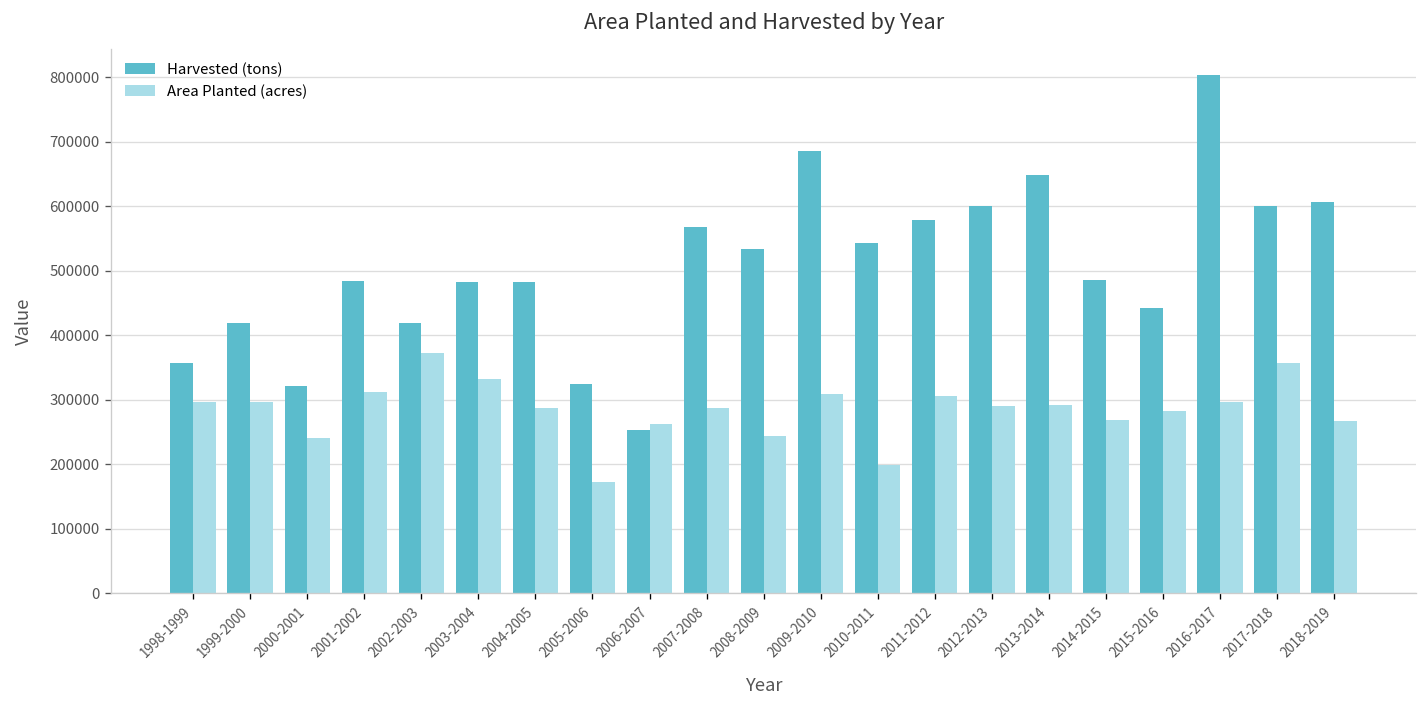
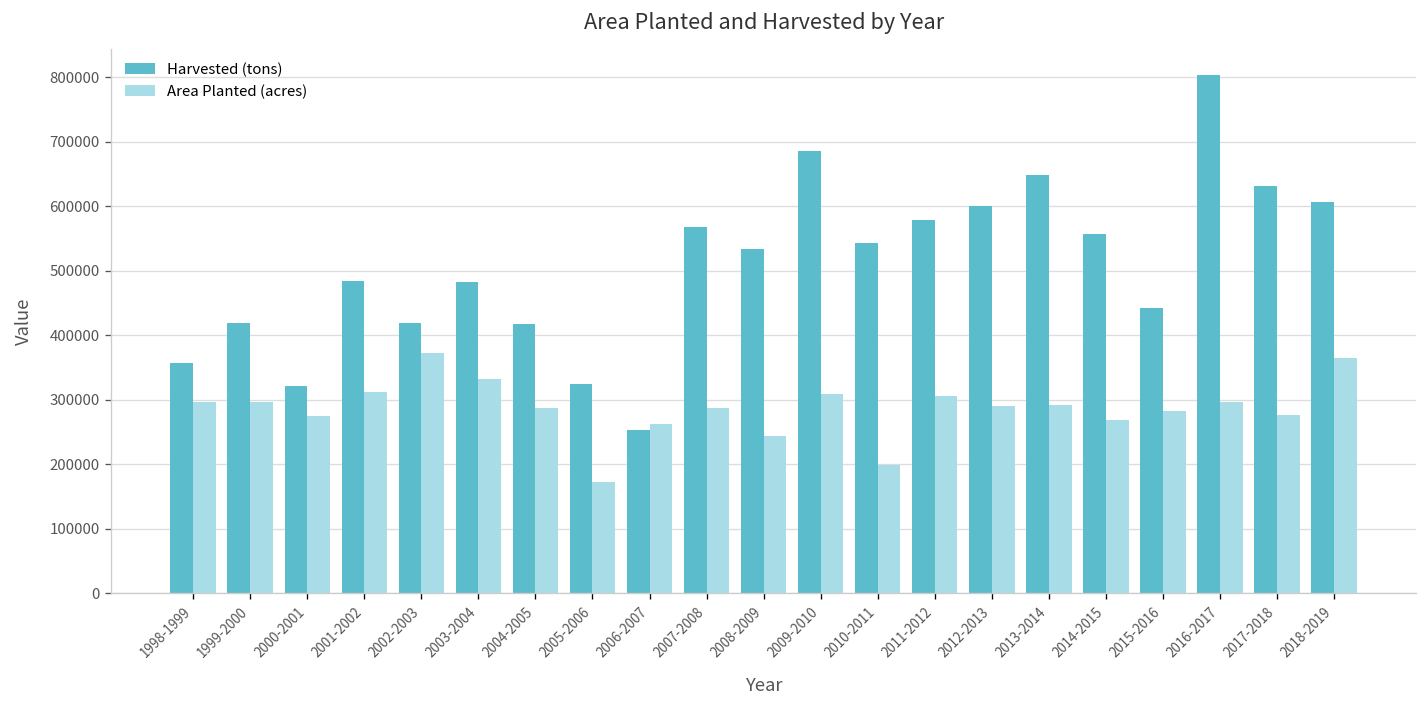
Area Planted (acres), 2000-2001: 240000 -> 270000
Harvested (tons), 2004-2005: 480000 -> 420000
Harvested (tons), 2014-2015: 490000 -> 560000
Harvested (tons), 2017-2018: 600000 -> 630000
Area Planted (acres), 2017-2018: 360000 -> 280000
Area Planted (acres), 2018-2019: 270000 -> 370000
